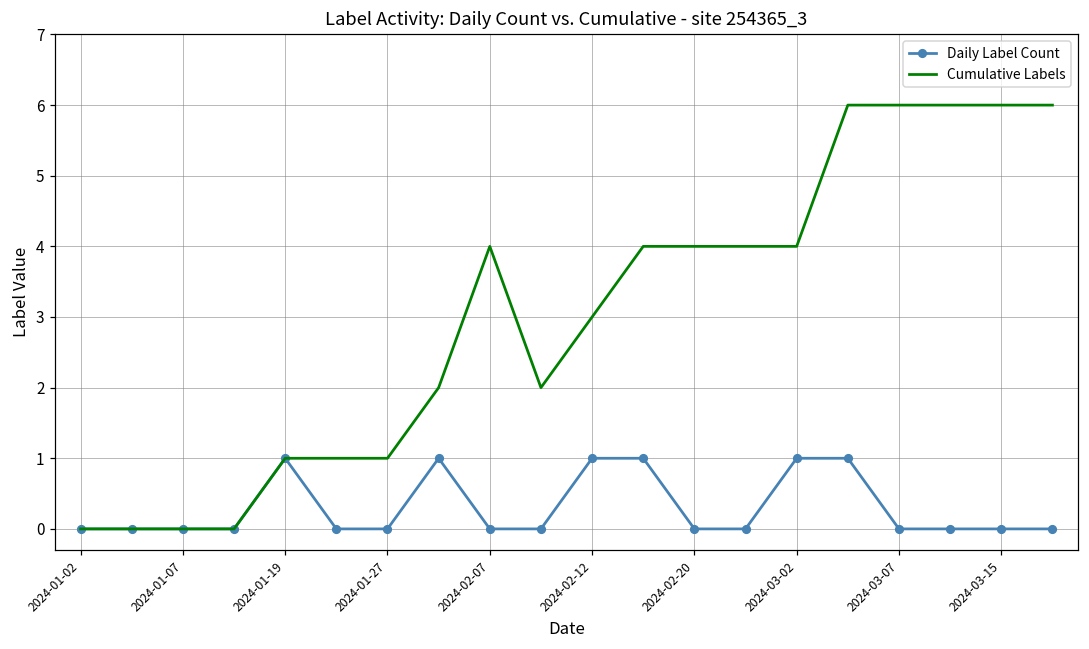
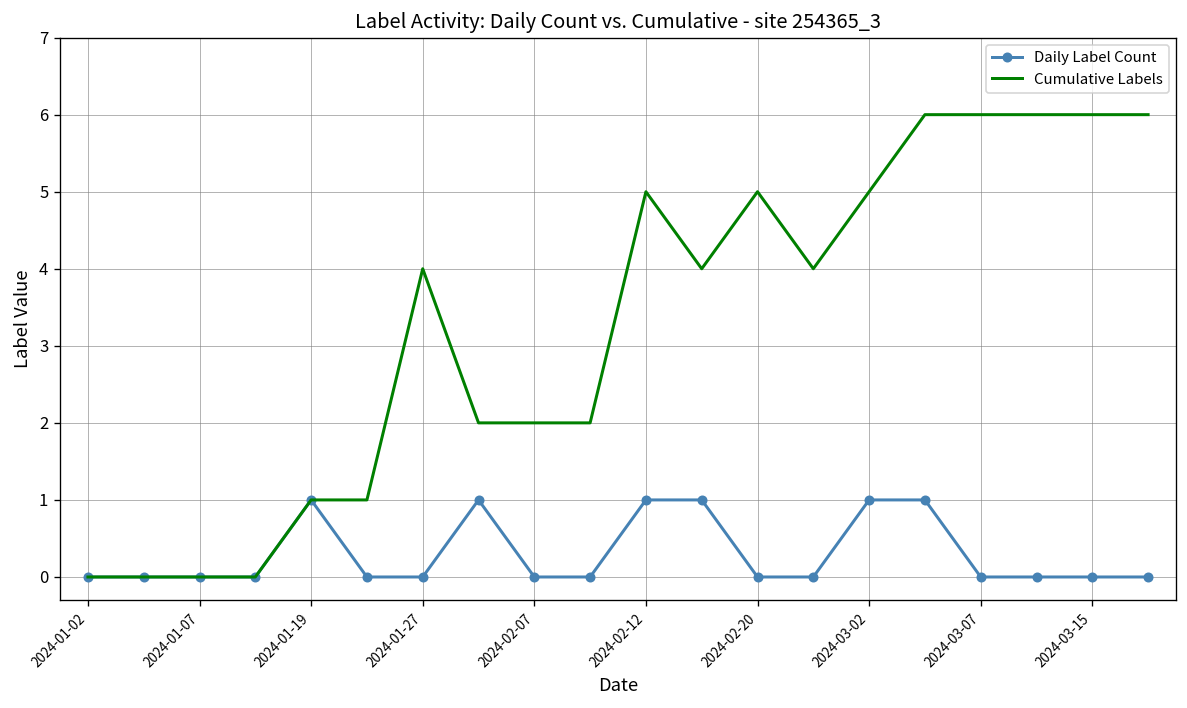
Cumulative Labels, 2024-01-27: 1 -> 4
Cumulative Labels, 2024-02-07: 4 -> 2
Cumulative Labels, 2024-02-12: 3 -> 5
Cumulative Labels, 2024-02-20: 4 -> 5
Cumulative Labels, 2024-03-02: 4 -> 5
